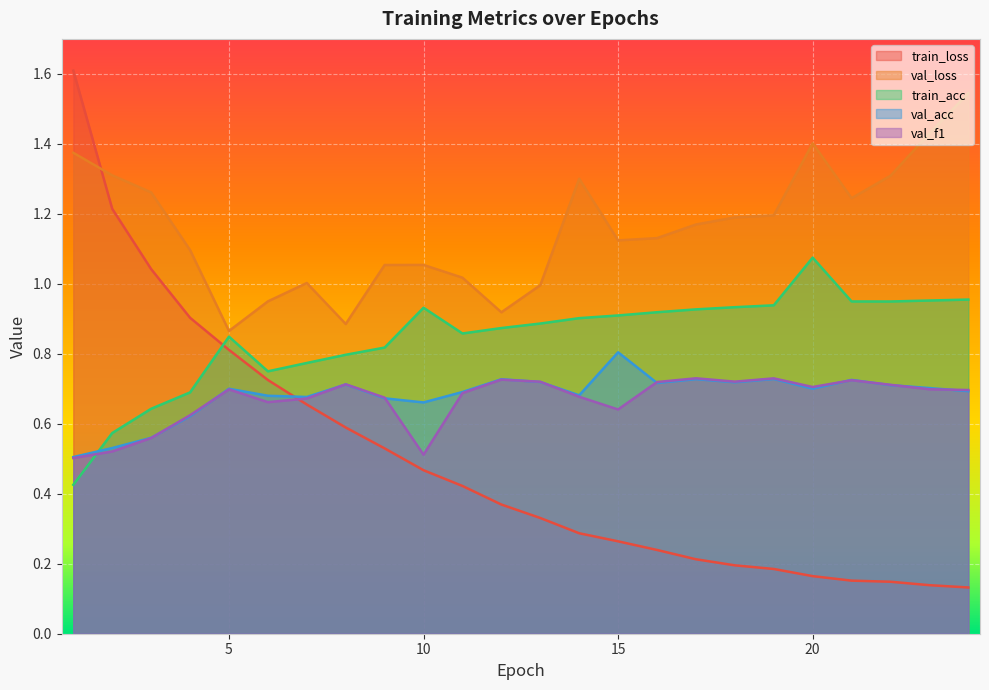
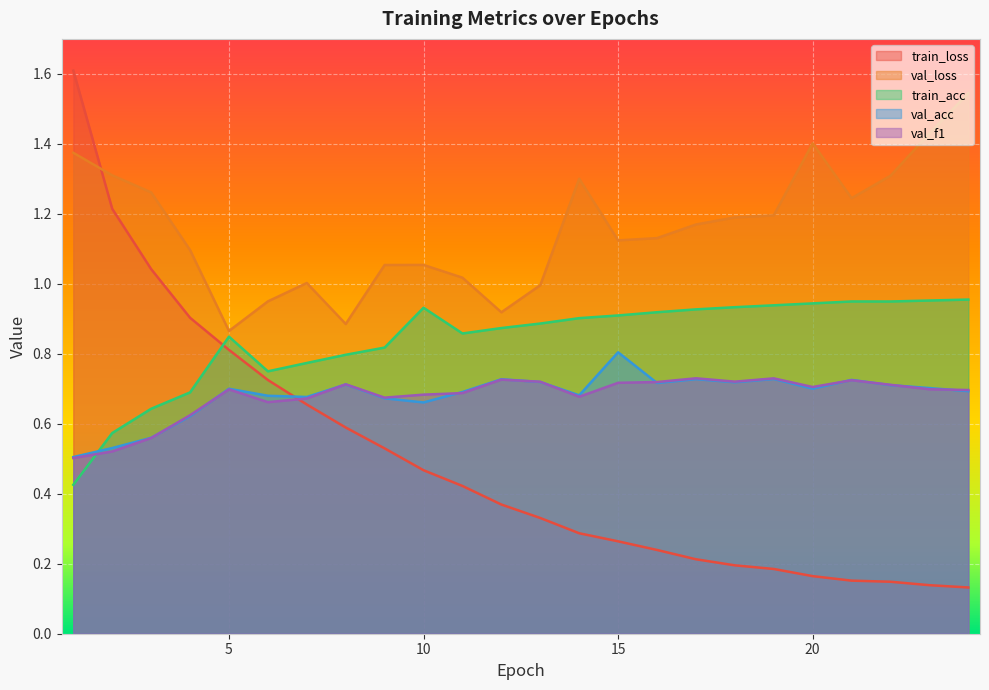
val_f1, 10: 0.51 -> 0.68
val_f1, 15: 0.64 -> 0.72
train_acc, 20: 1.07 -> 0.94
